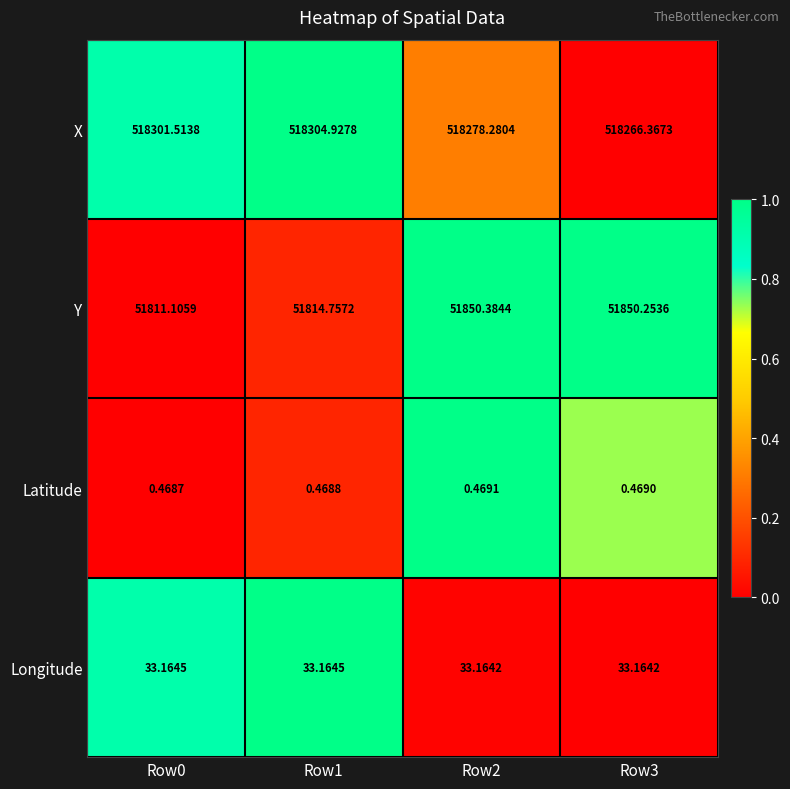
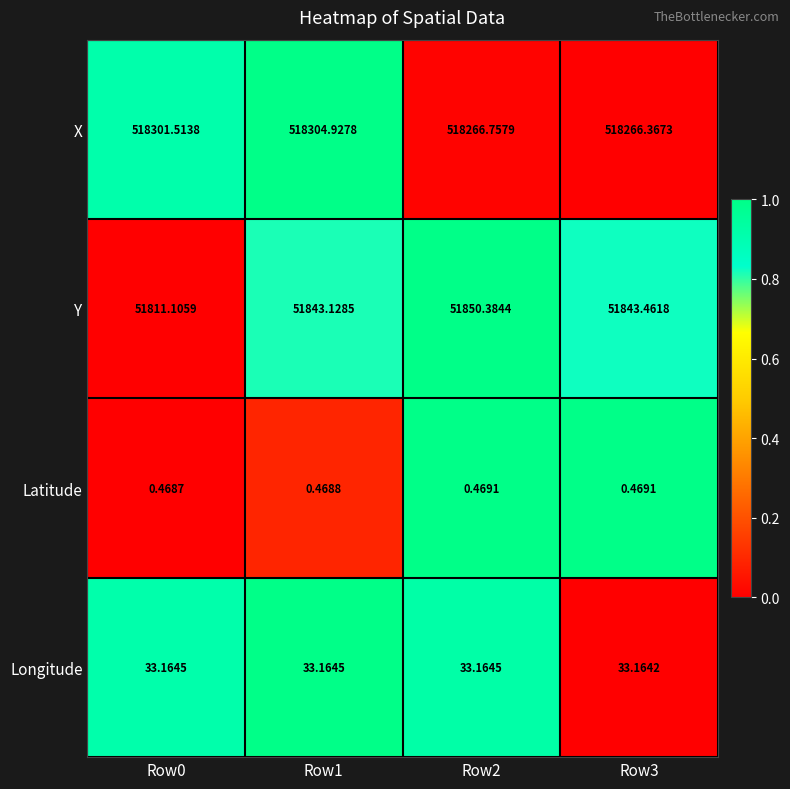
X, Row2: 518278.2804 -> 518266.7579
Y, Row1: 51814.7572 -> 51843.1285
Y, Row3: 51850.2536 -> 51843.4618
Latitude, Row3: 0.4690 -> 0.4691
Longitude, Row2: 33.1642 -> 33.1645
